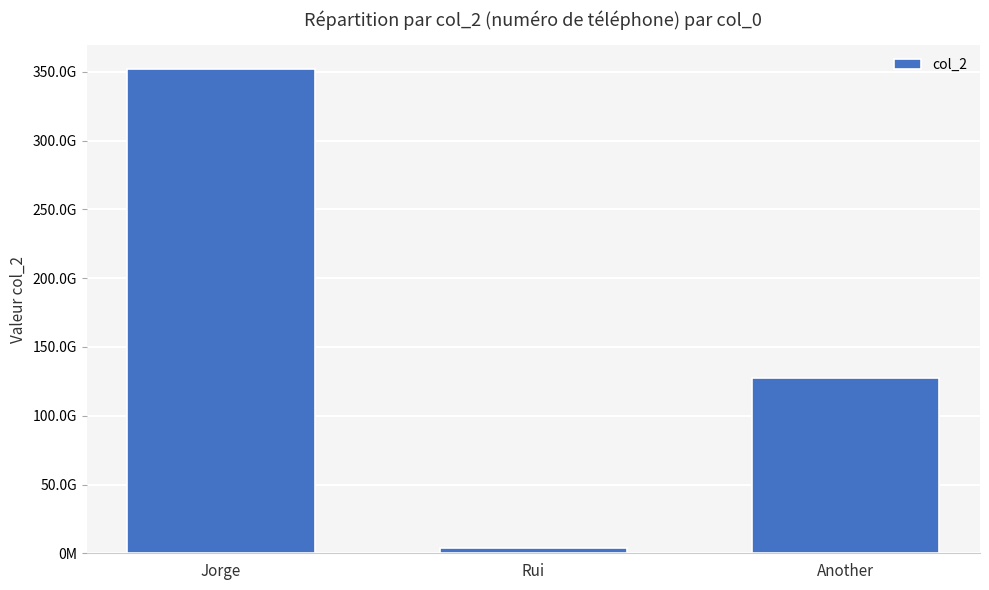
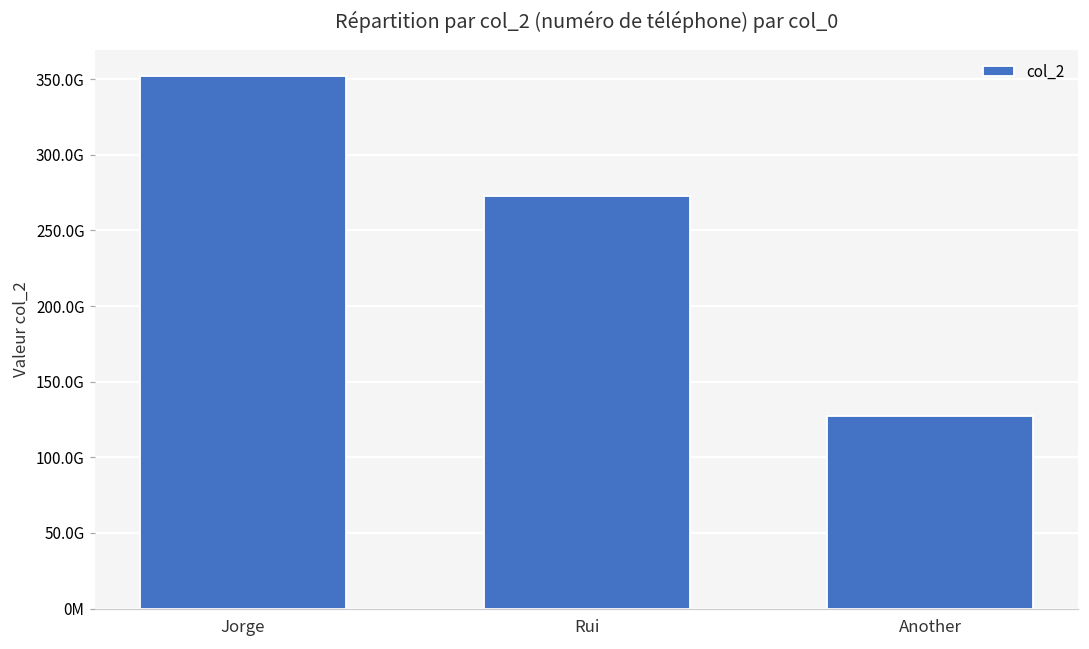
Rui: 4000000000 -> 272000000000
